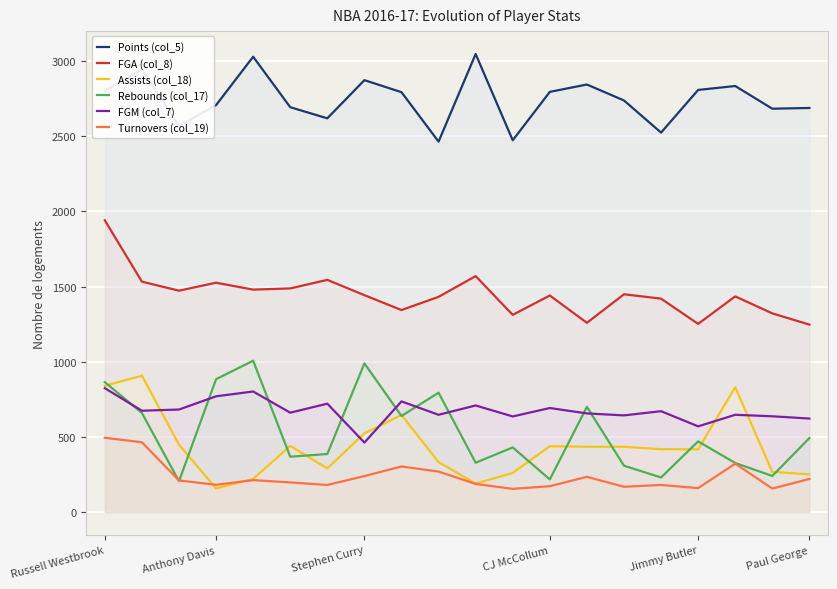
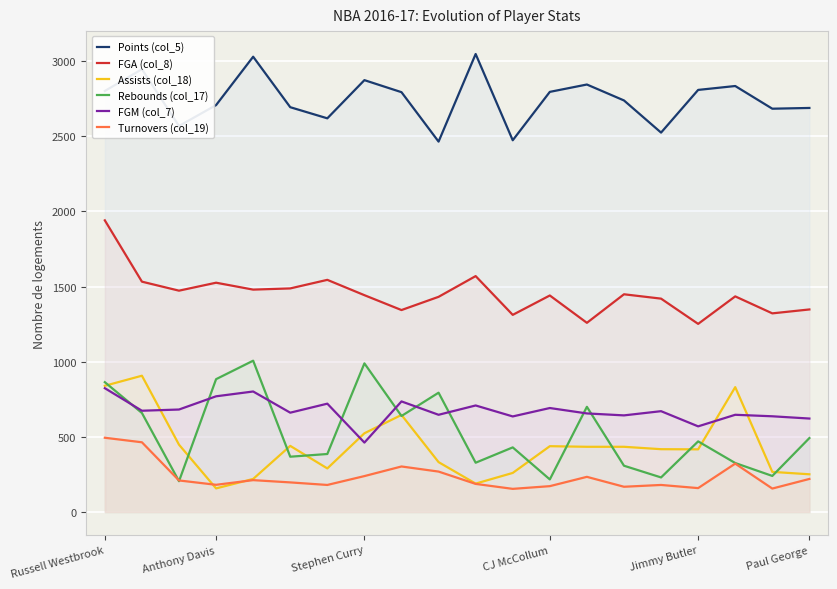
FGA (col_8), Paul George: 1250 -> 1350
